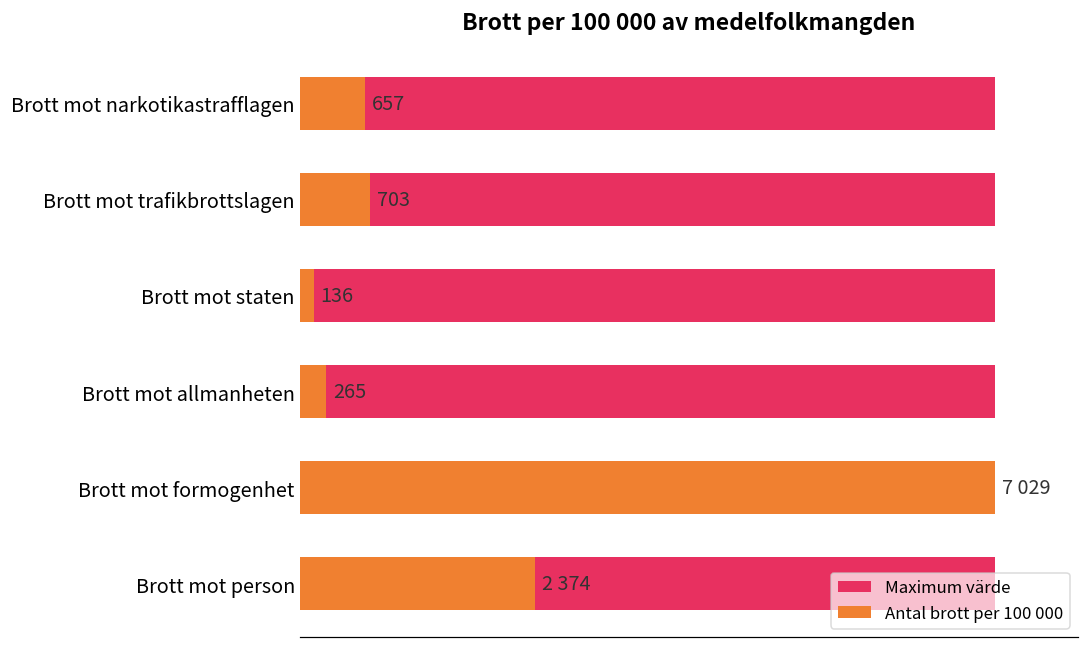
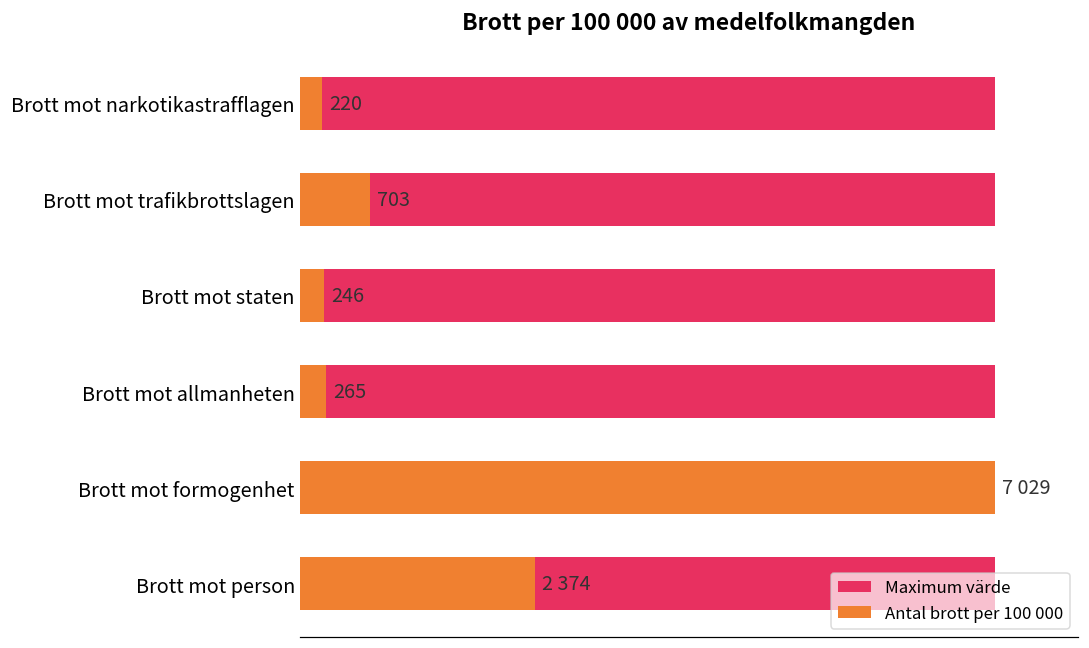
Antal brott per 100 000, Brott mot narkotikastrafflagen: 657 -> 220
Antal brott per 100 000, Brott mot staten: 136 -> 246
